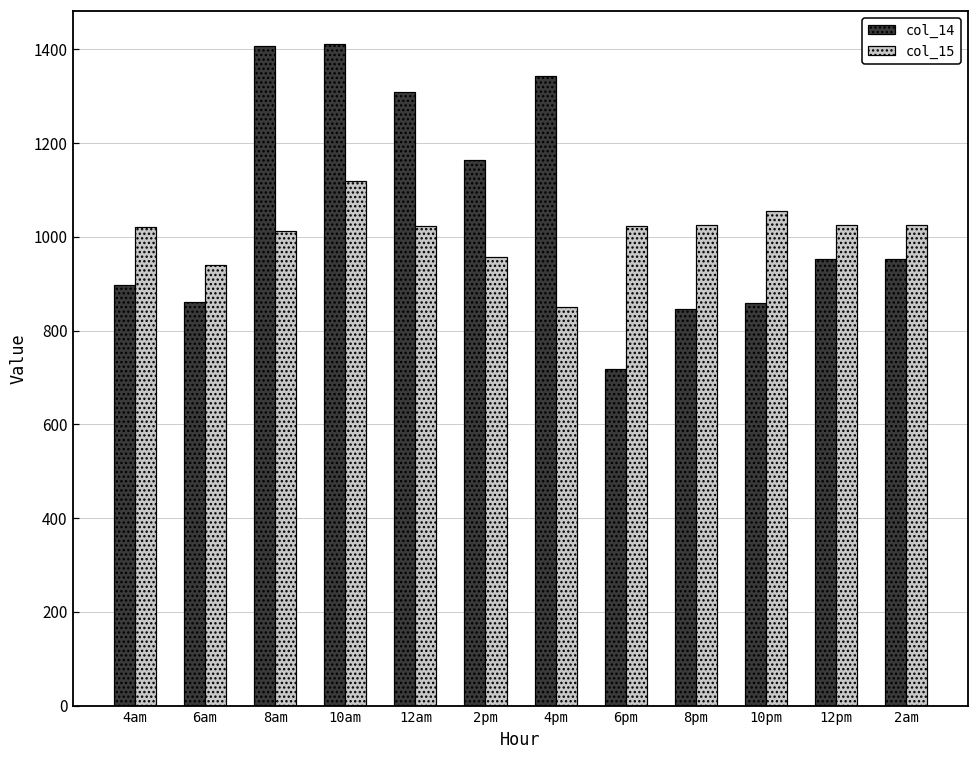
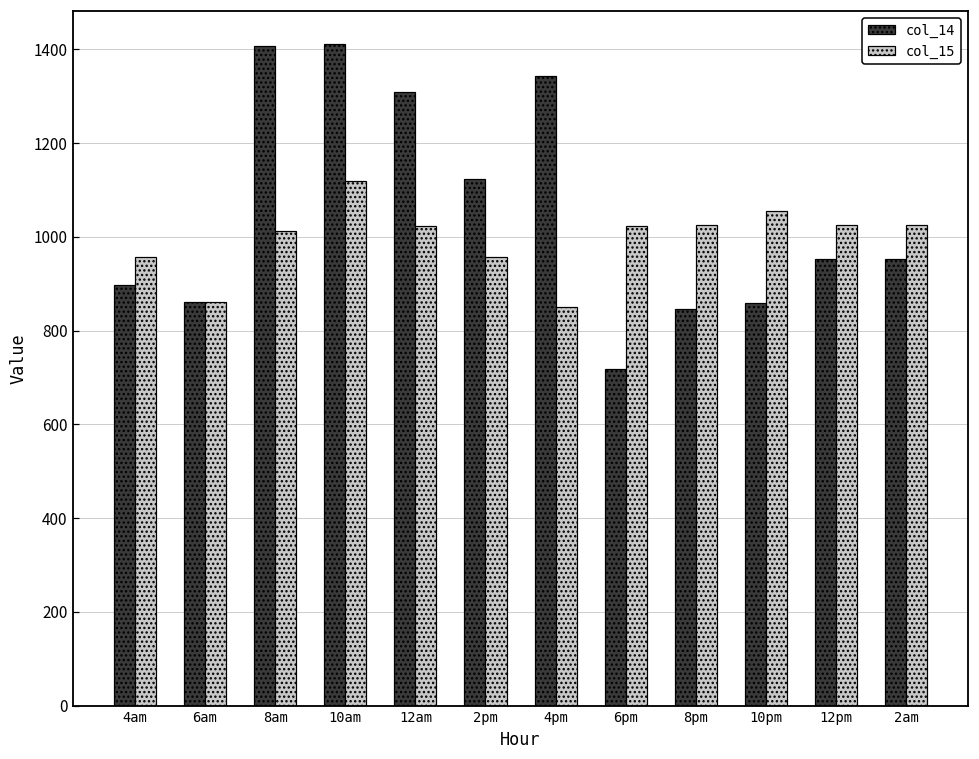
col_15, 4am: 1020 -> 960
col_15, 6am: 940 -> 860
col_14, 2pm: 1160 -> 1120
